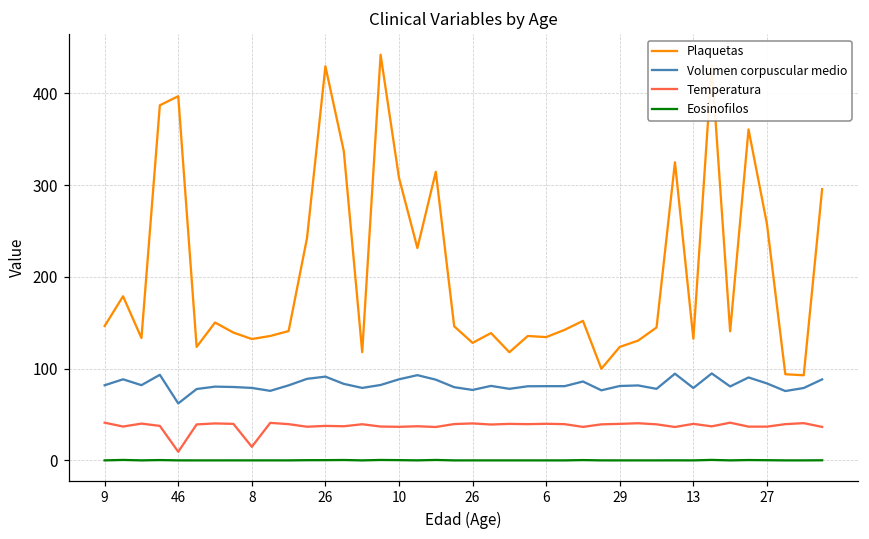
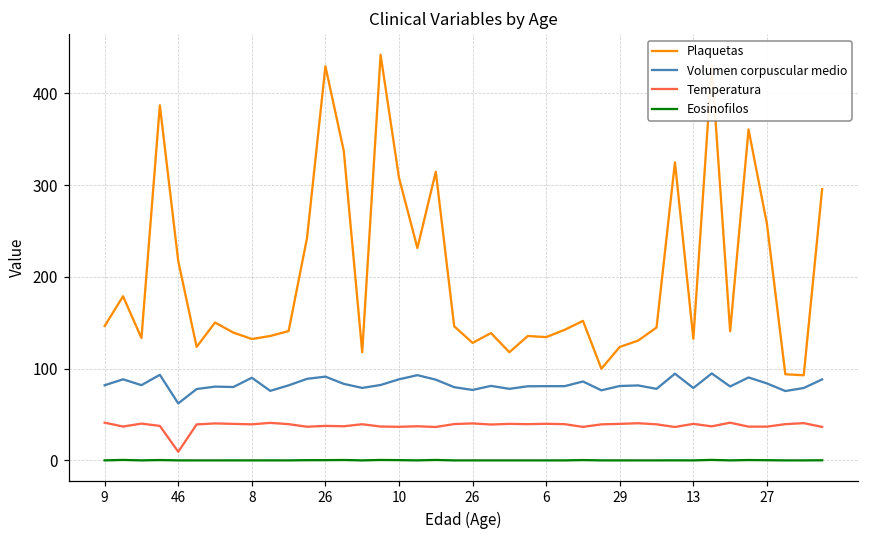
Plaquetas, 46: 400 -> 220
Volumen corpuscular medio, 8: 80 -> 90
Temperatura, 8: 10 -> 40
